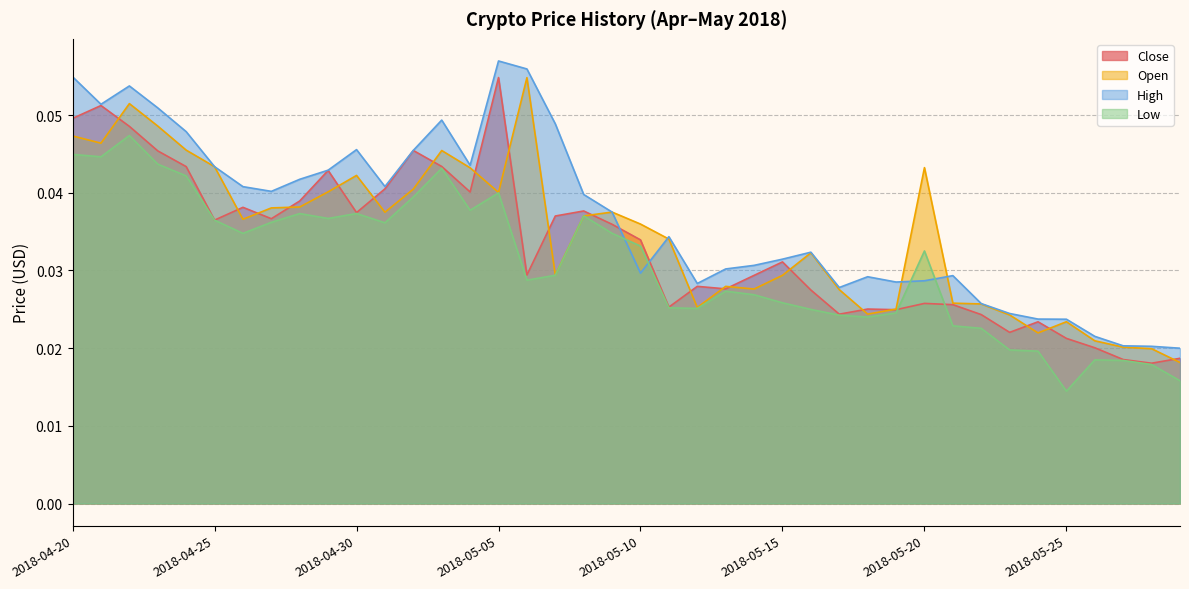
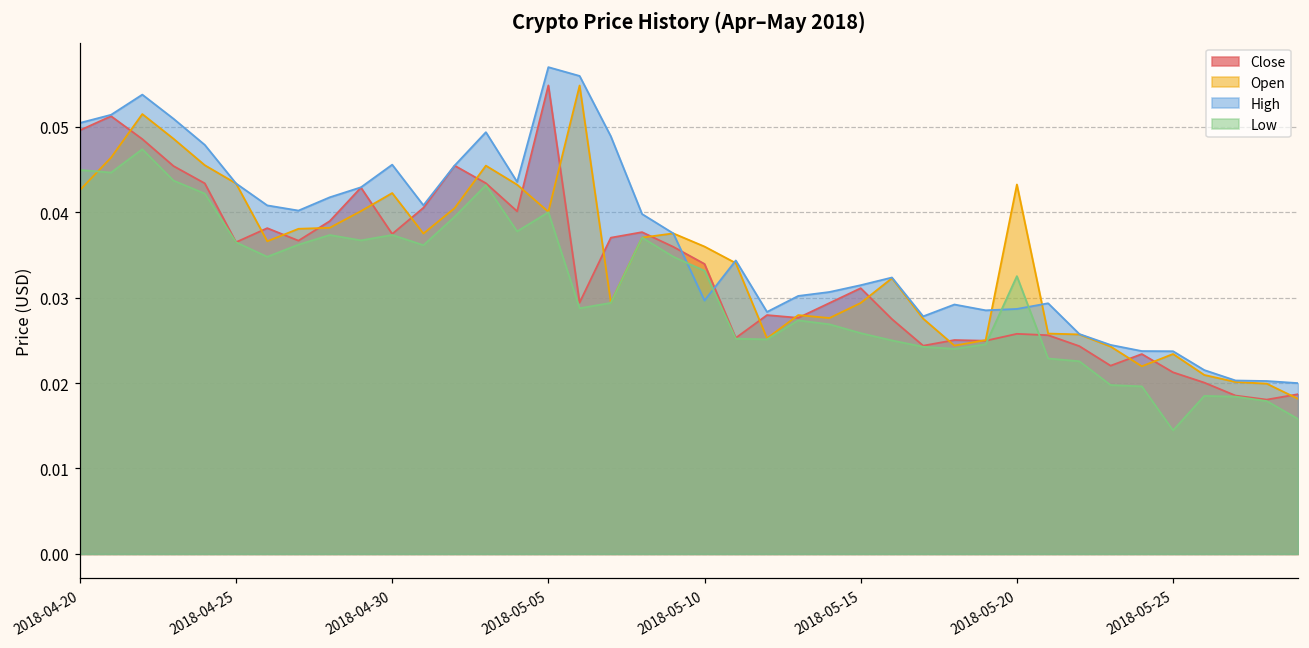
Open, 2018-04-20: 0.047 -> 0.043
High, 2018-04-20: 0.055 -> 0.050
